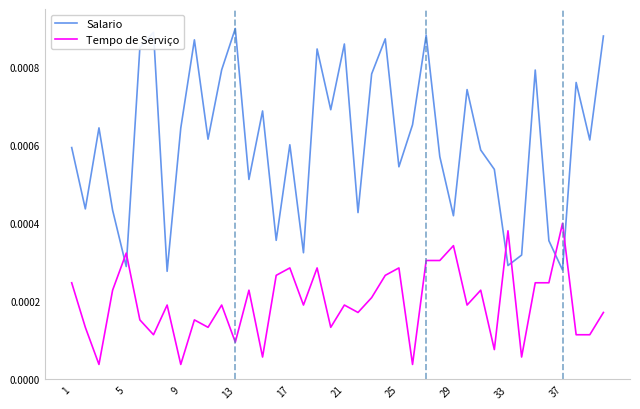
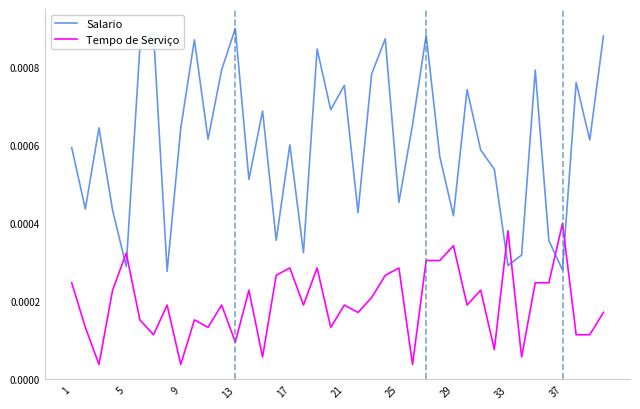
Salario, 21: 0.00086 -> 0.00075
Salario, 25: 0.00055 -> 0.00045
